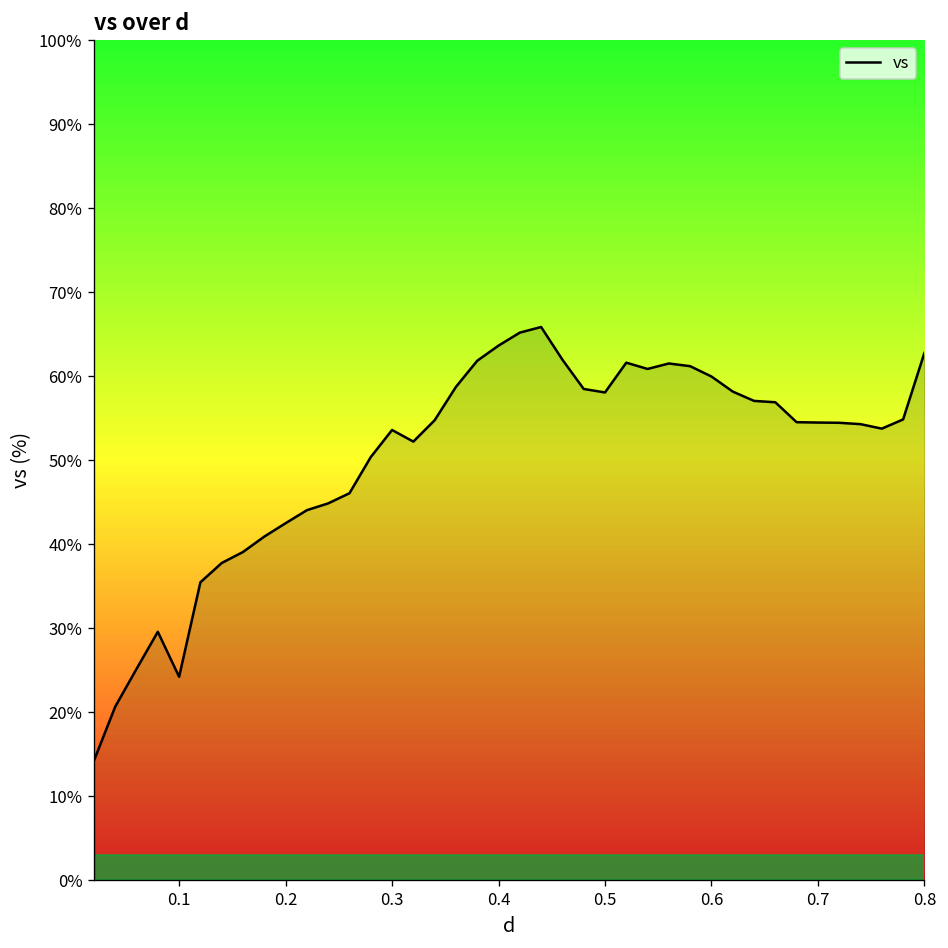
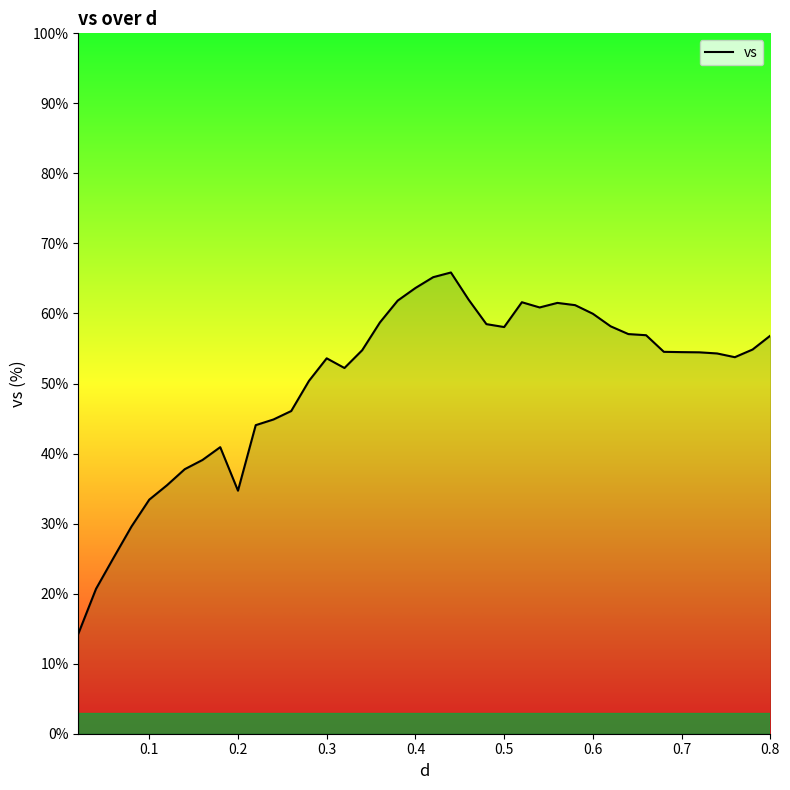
0.1: 24% -> 33%
0.2: 43% -> 35%
0.8: 63% -> 57%
